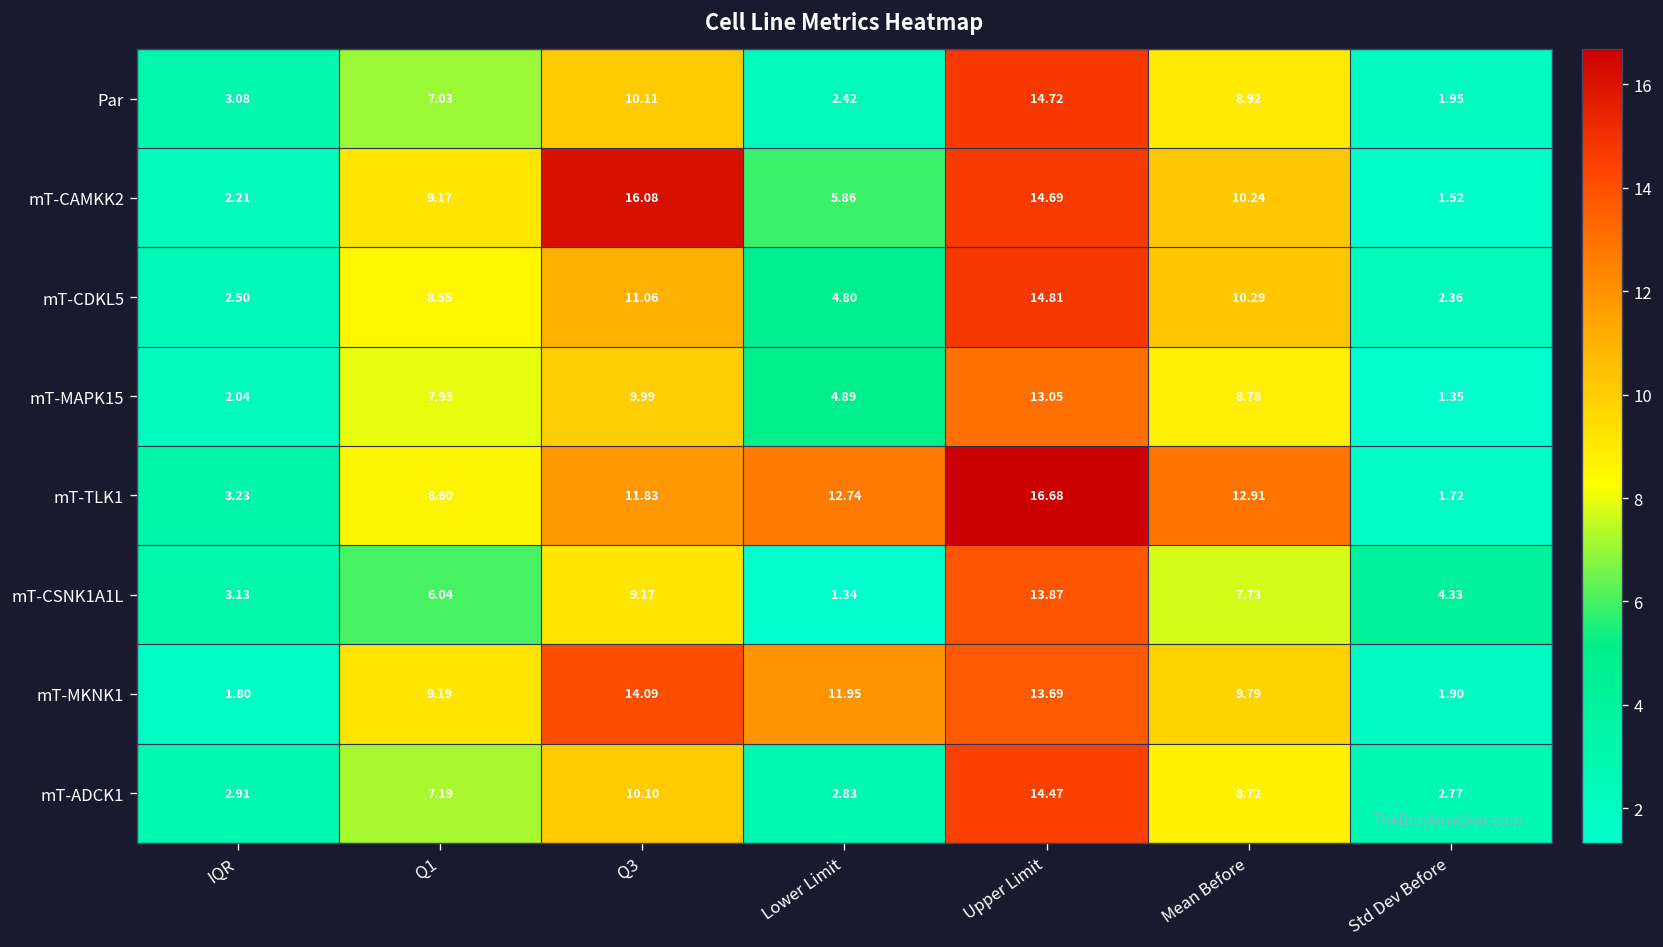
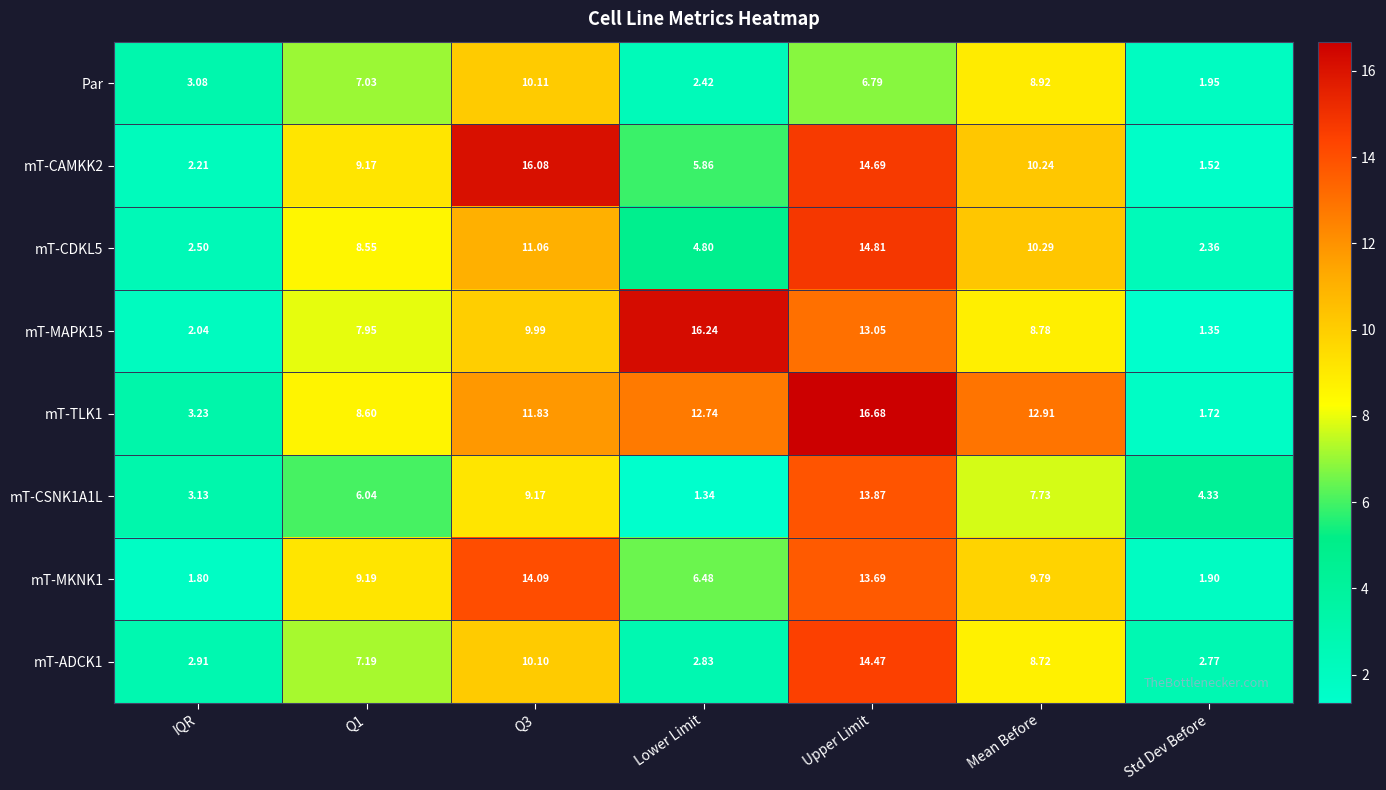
Par, Upper Limit: 14.72 -> 6.79
mT-MAPK15, Lower Limit: 4.89 -> 16.24
mT-MKNK1, Lower Limit: 11.95 -> 6.48
